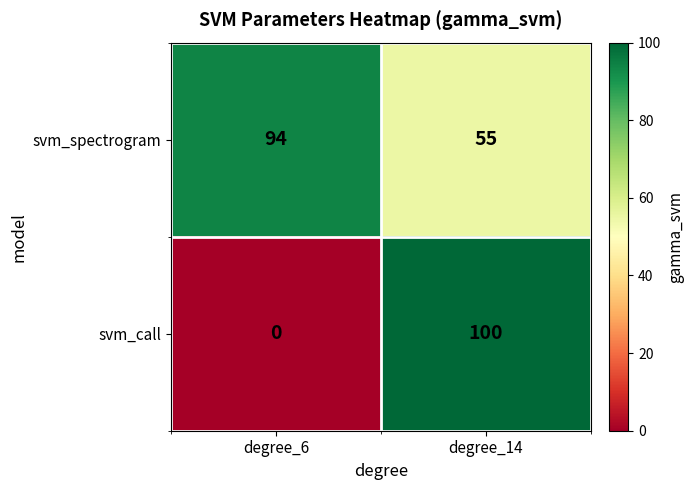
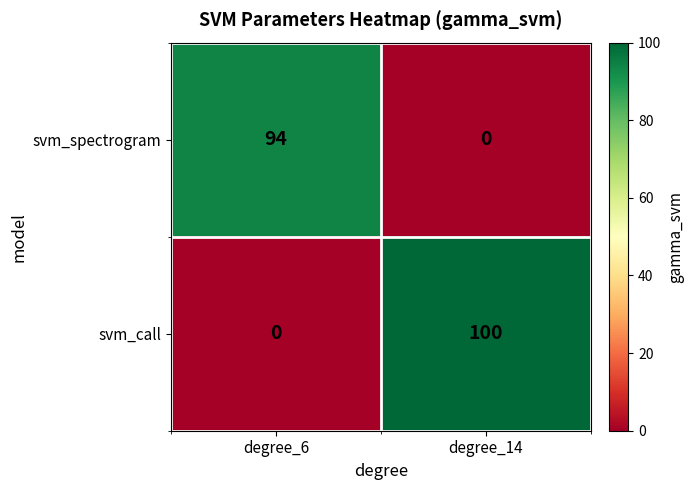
svm_spectrogram, degree_14: 55 -> 0
